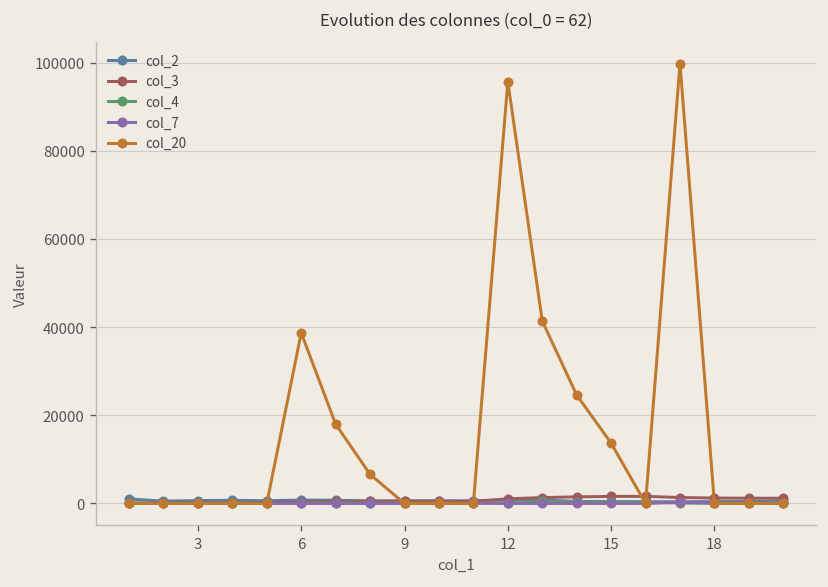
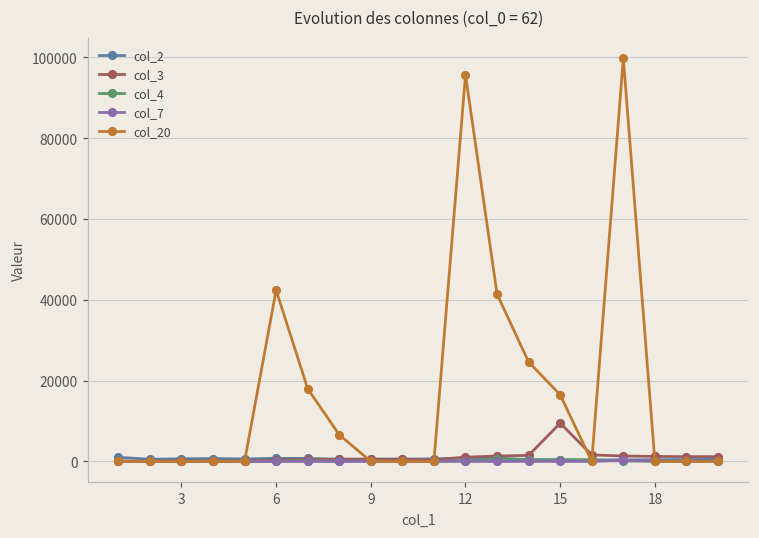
col_20, 6: 39000 -> 42000
col_3, 15: 2000 -> 9000
col_20, 15: 14000 -> 17000
